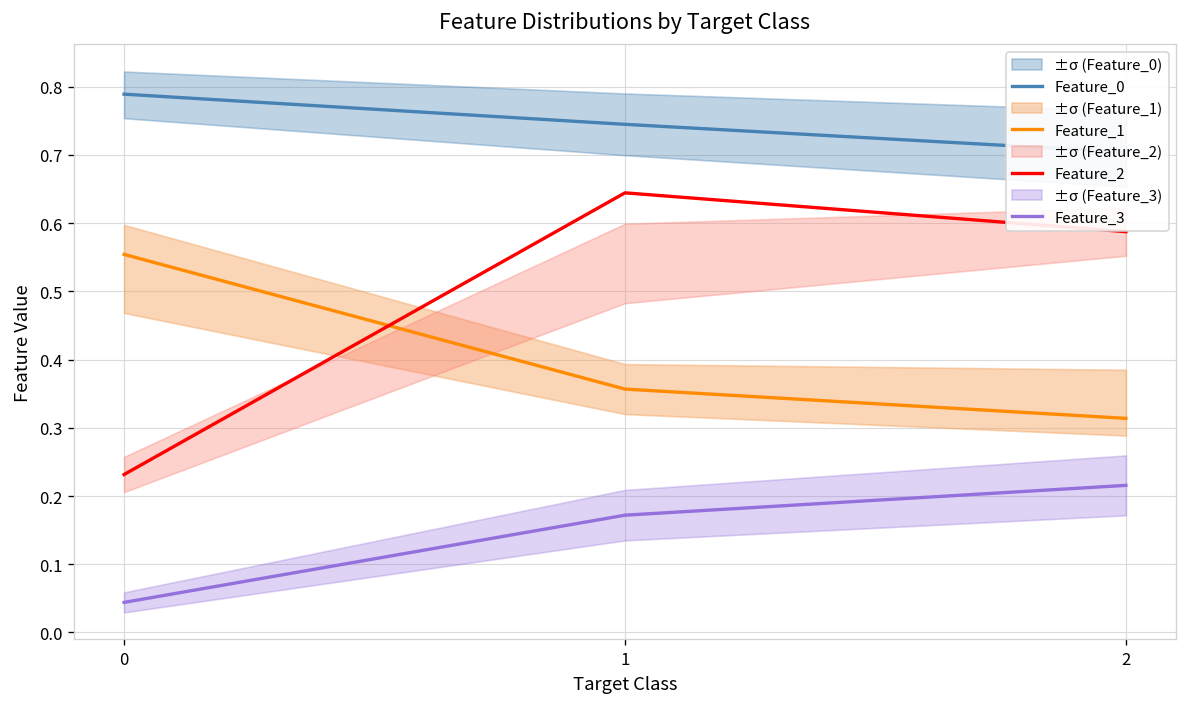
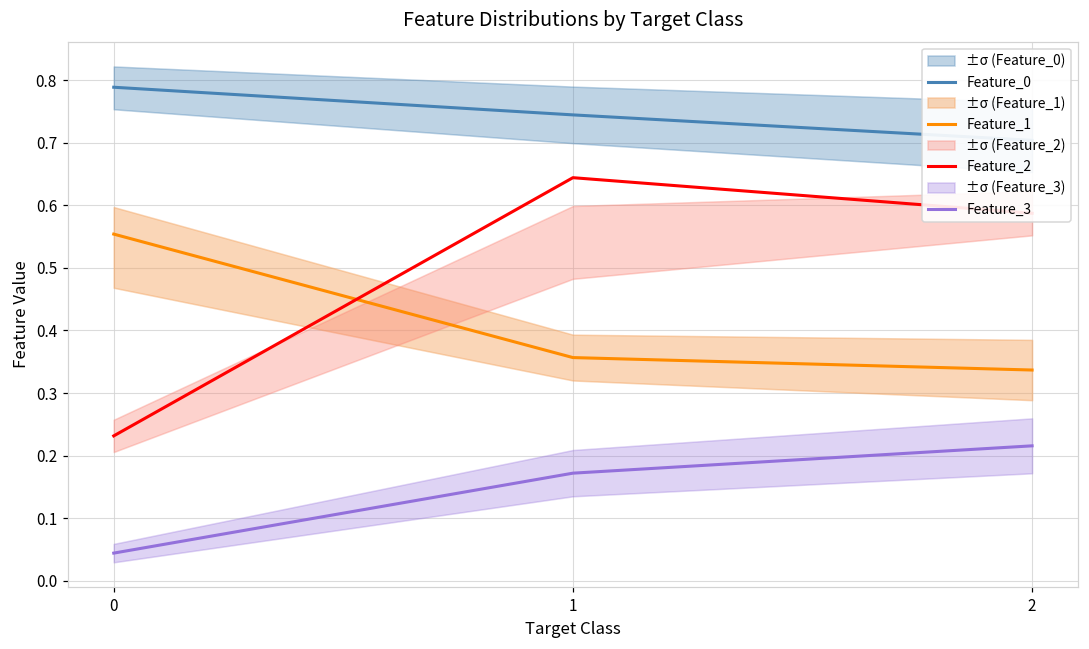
Feature_1, 2: 0.31 -> 0.34
